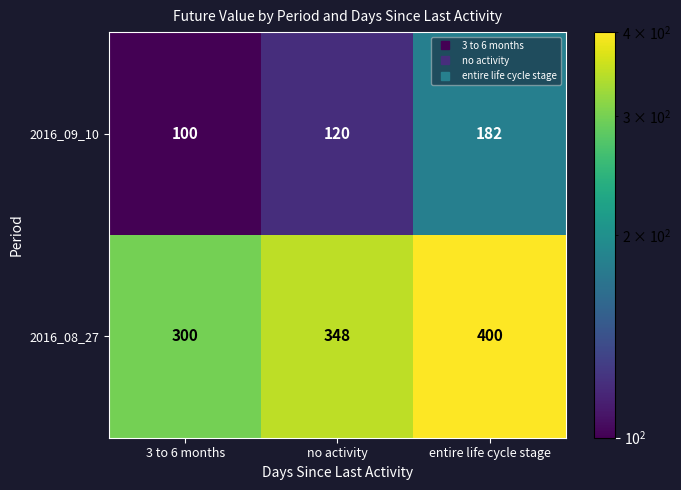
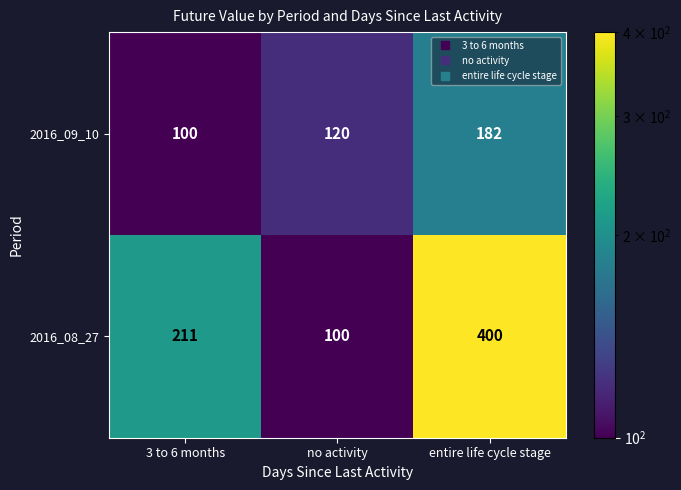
2016_08_27, 3 to 6 months: 300 -> 211
2016_08_27, no activity: 348 -> 100
